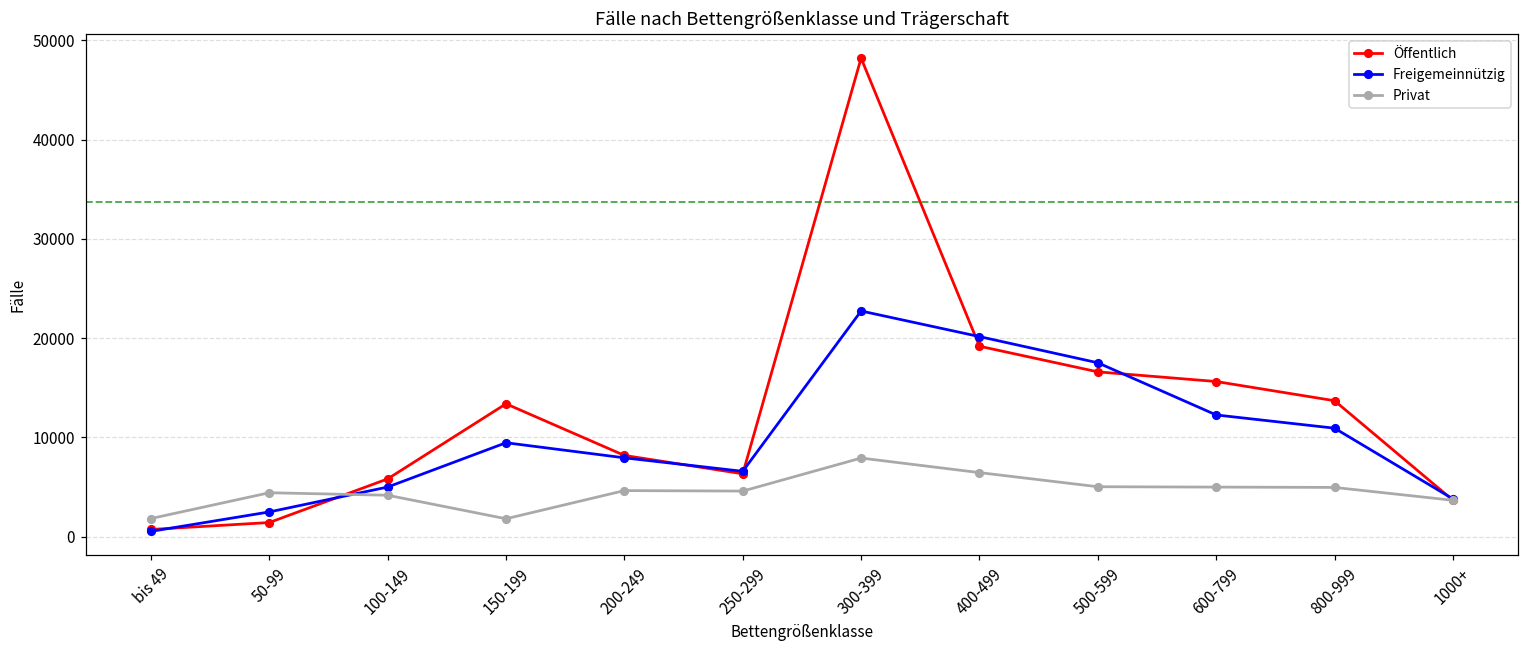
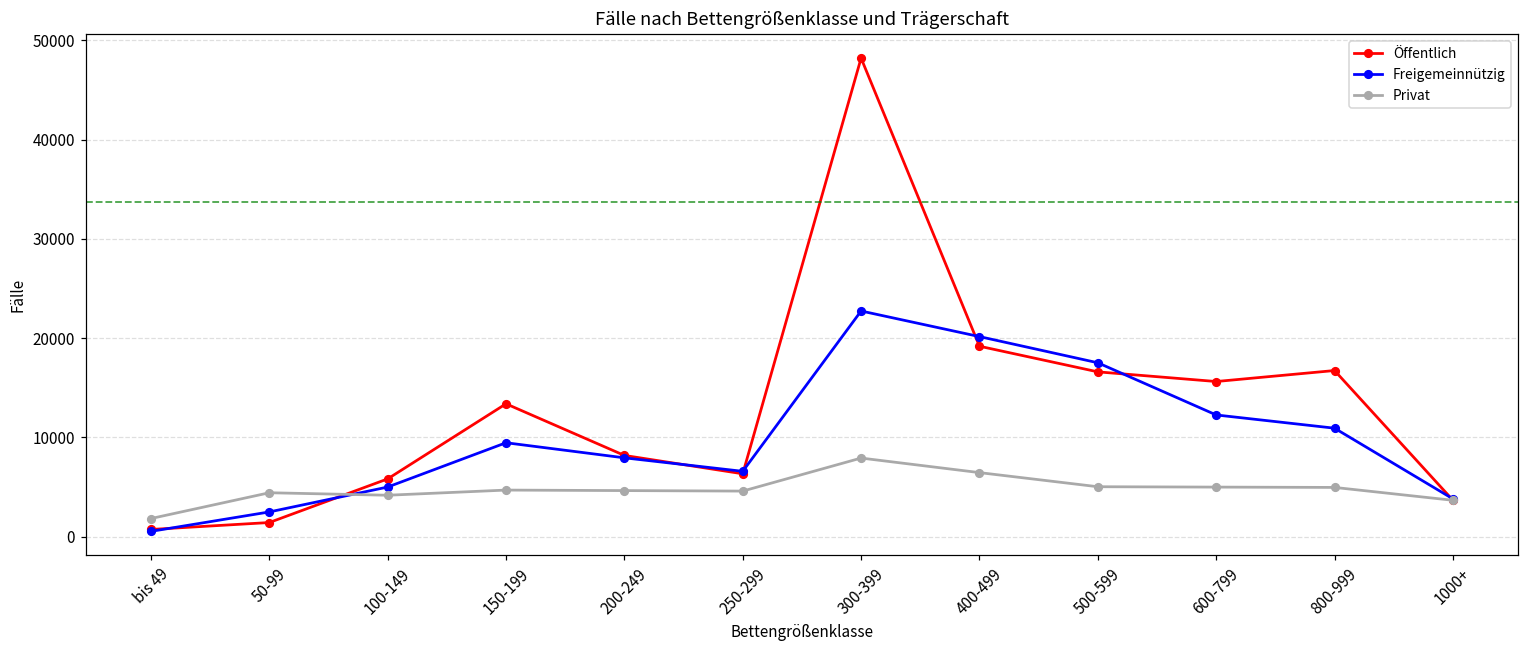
Privat, 150-199: 2000 -> 5000
Öffentlich, 800-999: 14000 -> 17000
